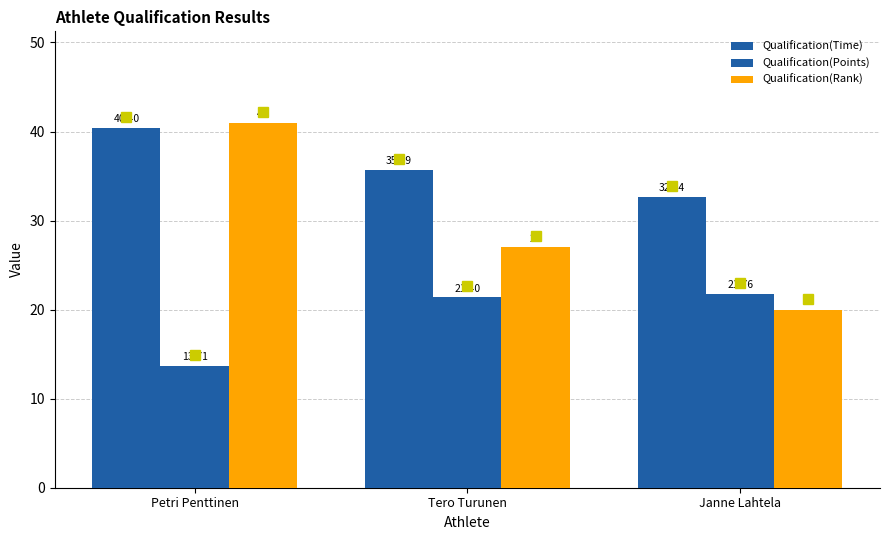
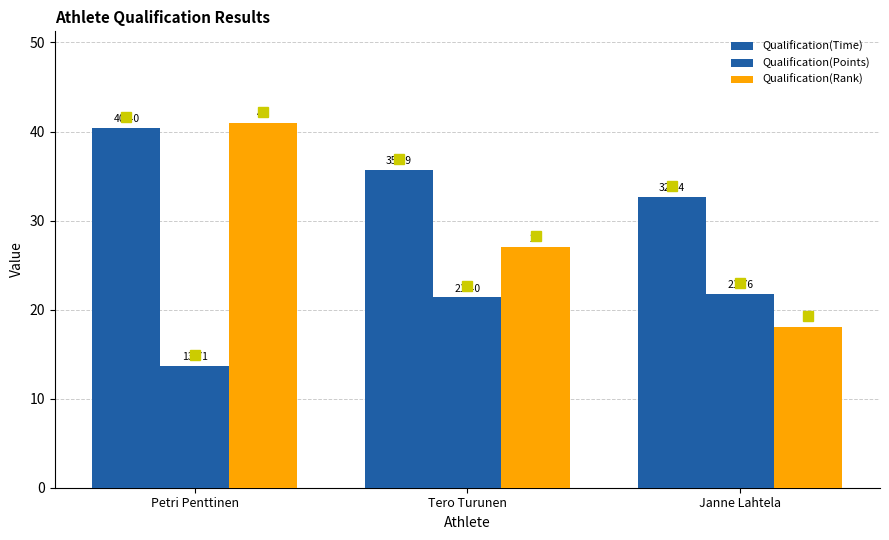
Qualification(Rank), Janne Lahtela: 20 -> 18
